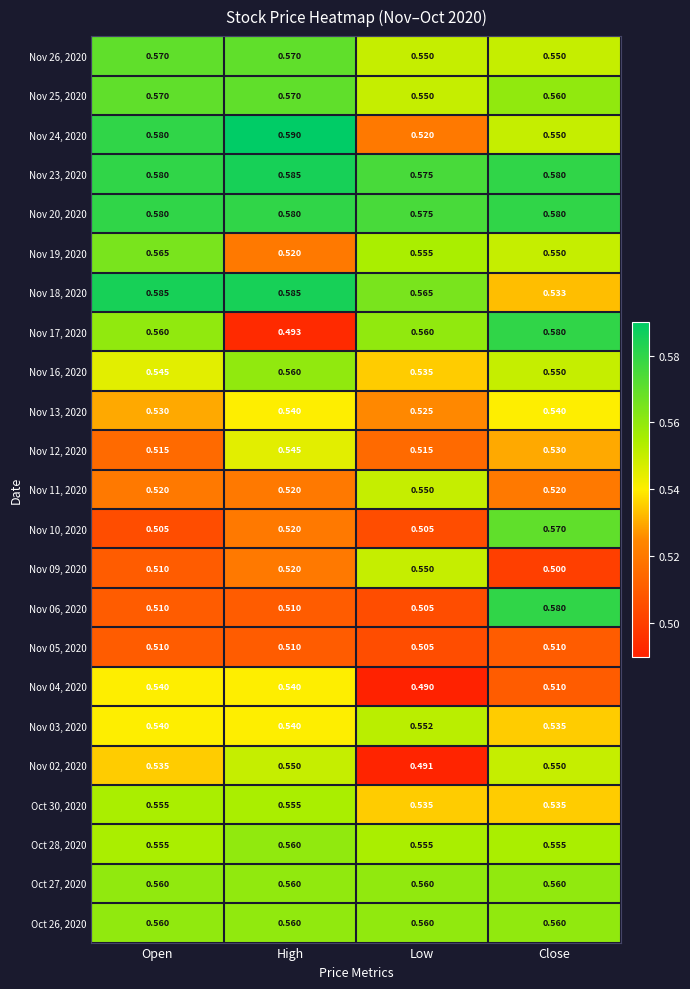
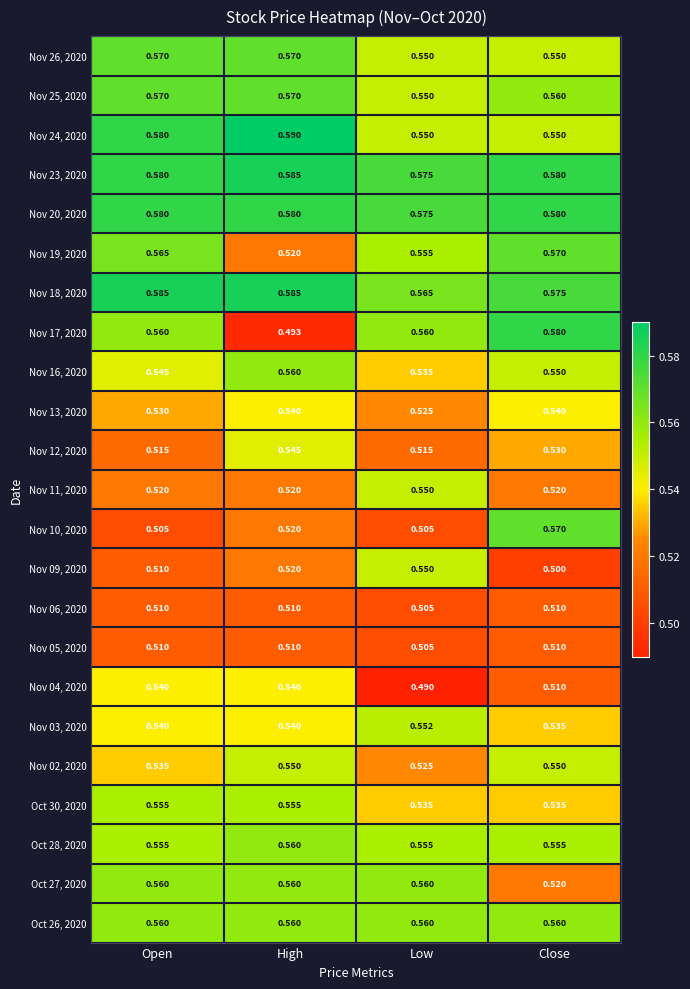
Nov 24, 2020, Low: 0.520 -> 0.550
Nov 19, 2020, Close: 0.550 -> 0.570
Nov 18, 2020, Close: 0.533 -> 0.575
Nov 06, 2020, Close: 0.580 -> 0.510
Nov 02, 2020, Low: 0.491 -> 0.525
Oct 27, 2020, Close: 0.560 -> 0.520
